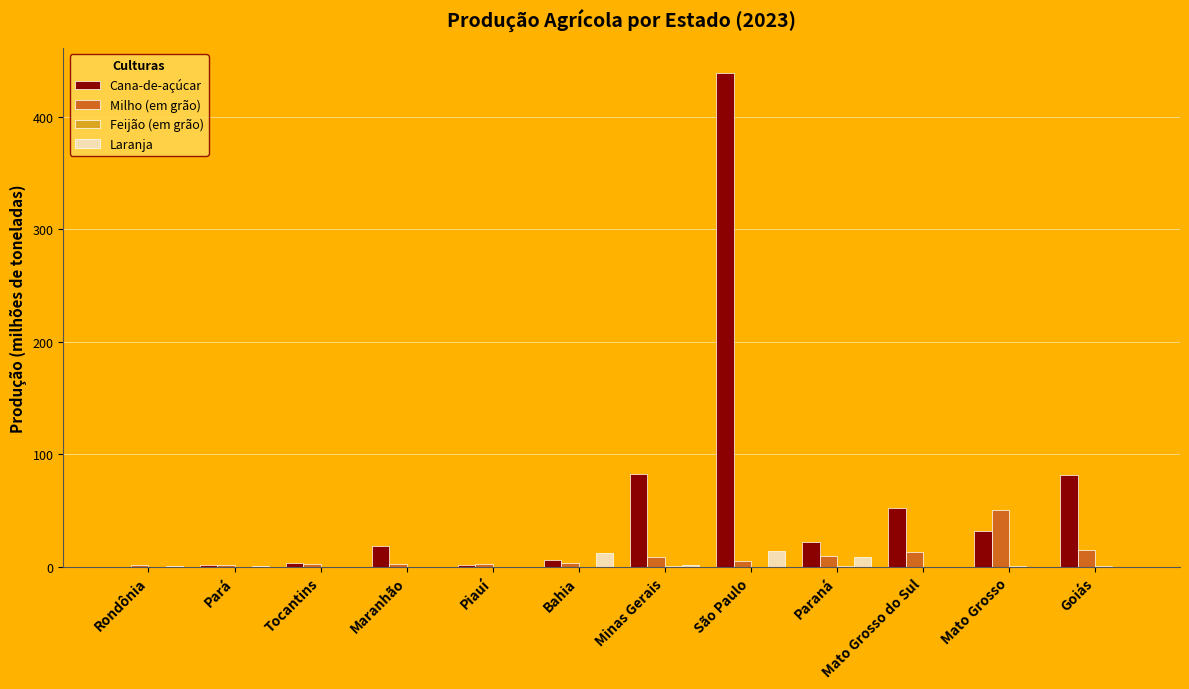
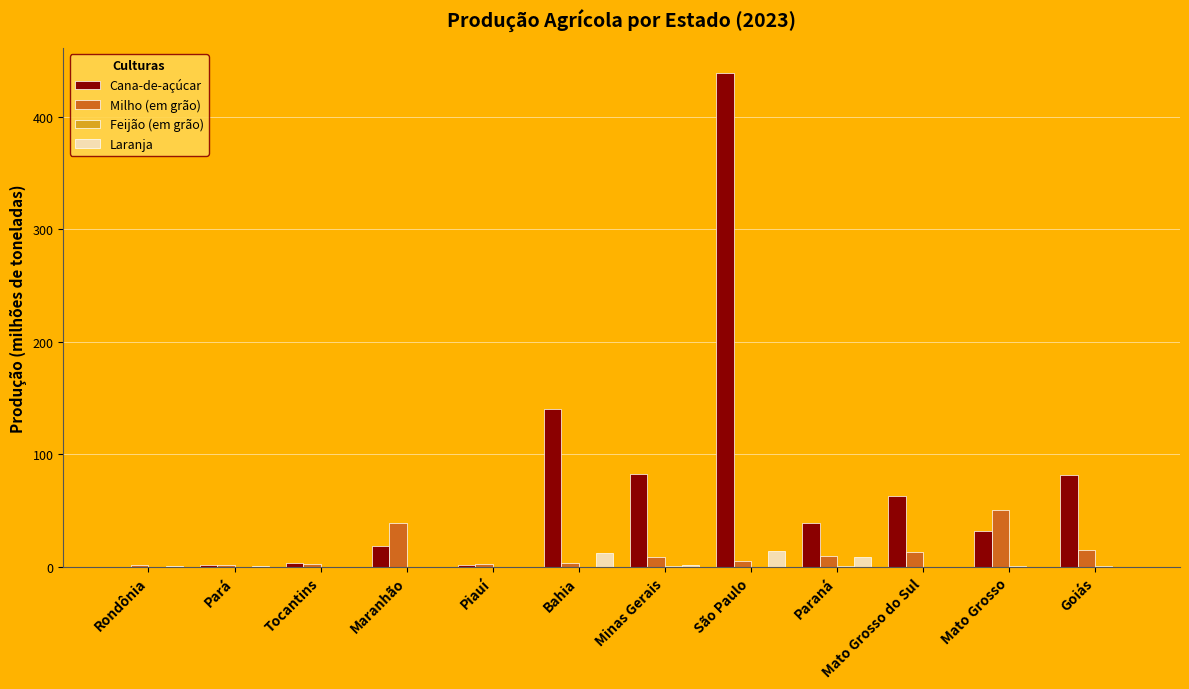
Milho (em grão), Maranhão: 2 -> 39
Cana-de-açúcar, Bahia: 6 -> 140
Cana-de-açúcar, Paraná: 22 -> 39
Cana-de-açúcar, Mato Grosso do Sul: 52 -> 63
